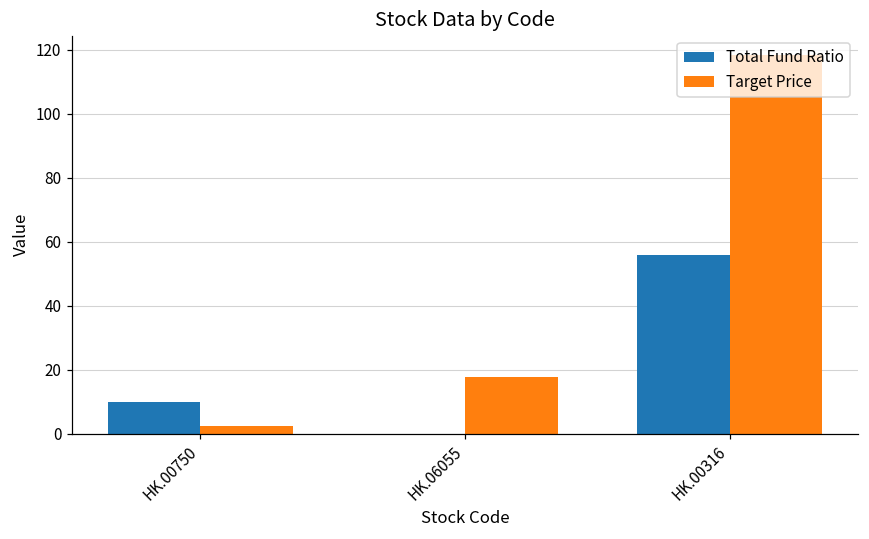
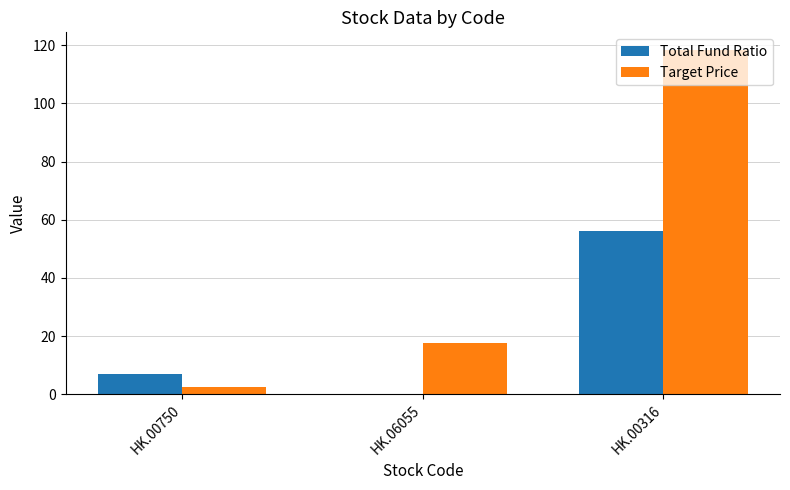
Total Fund Ratio, HK.00750: 10 -> 7
